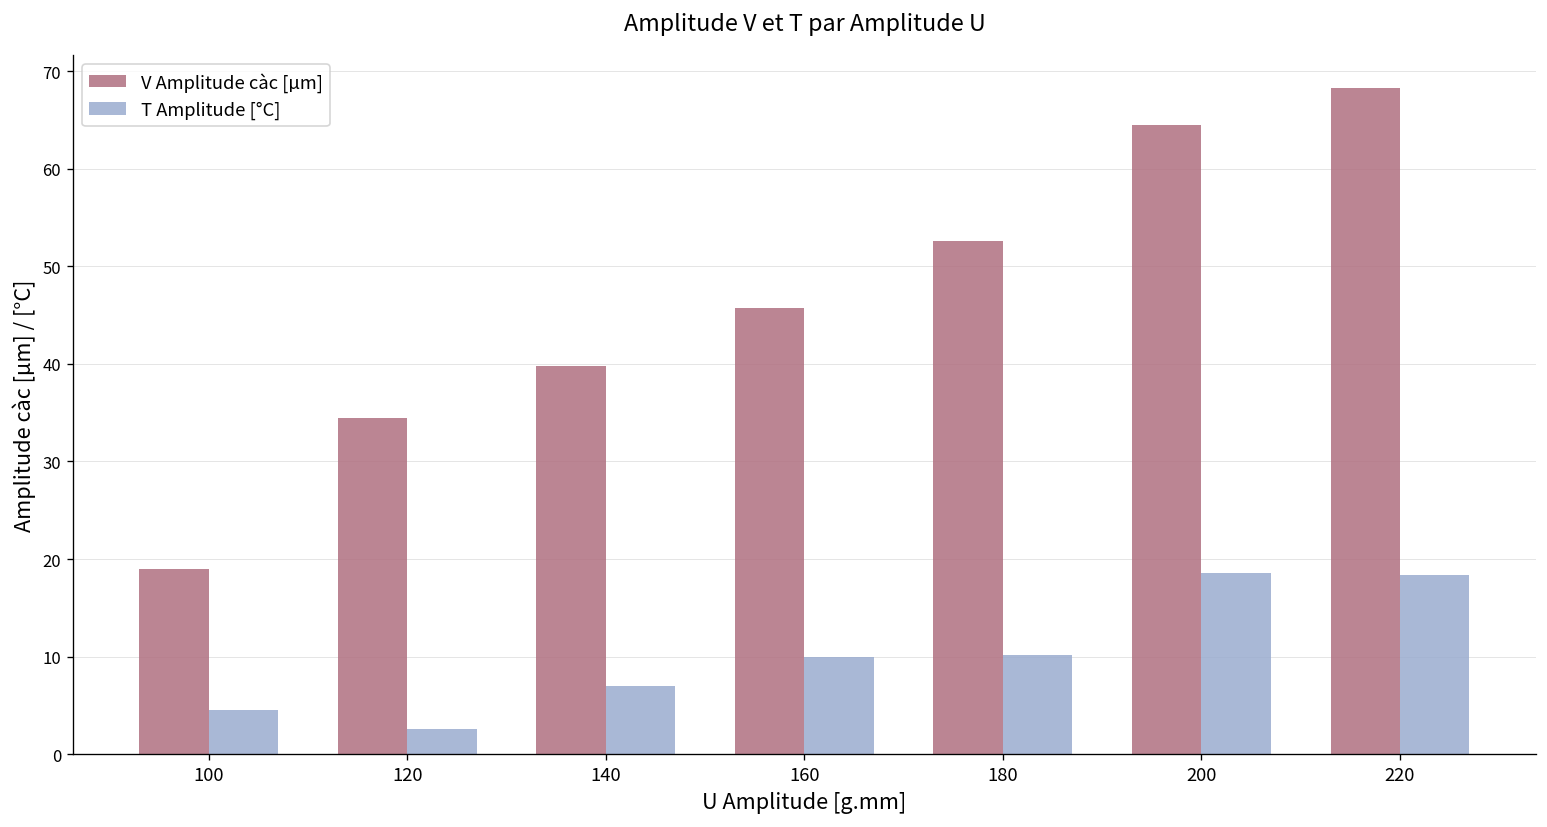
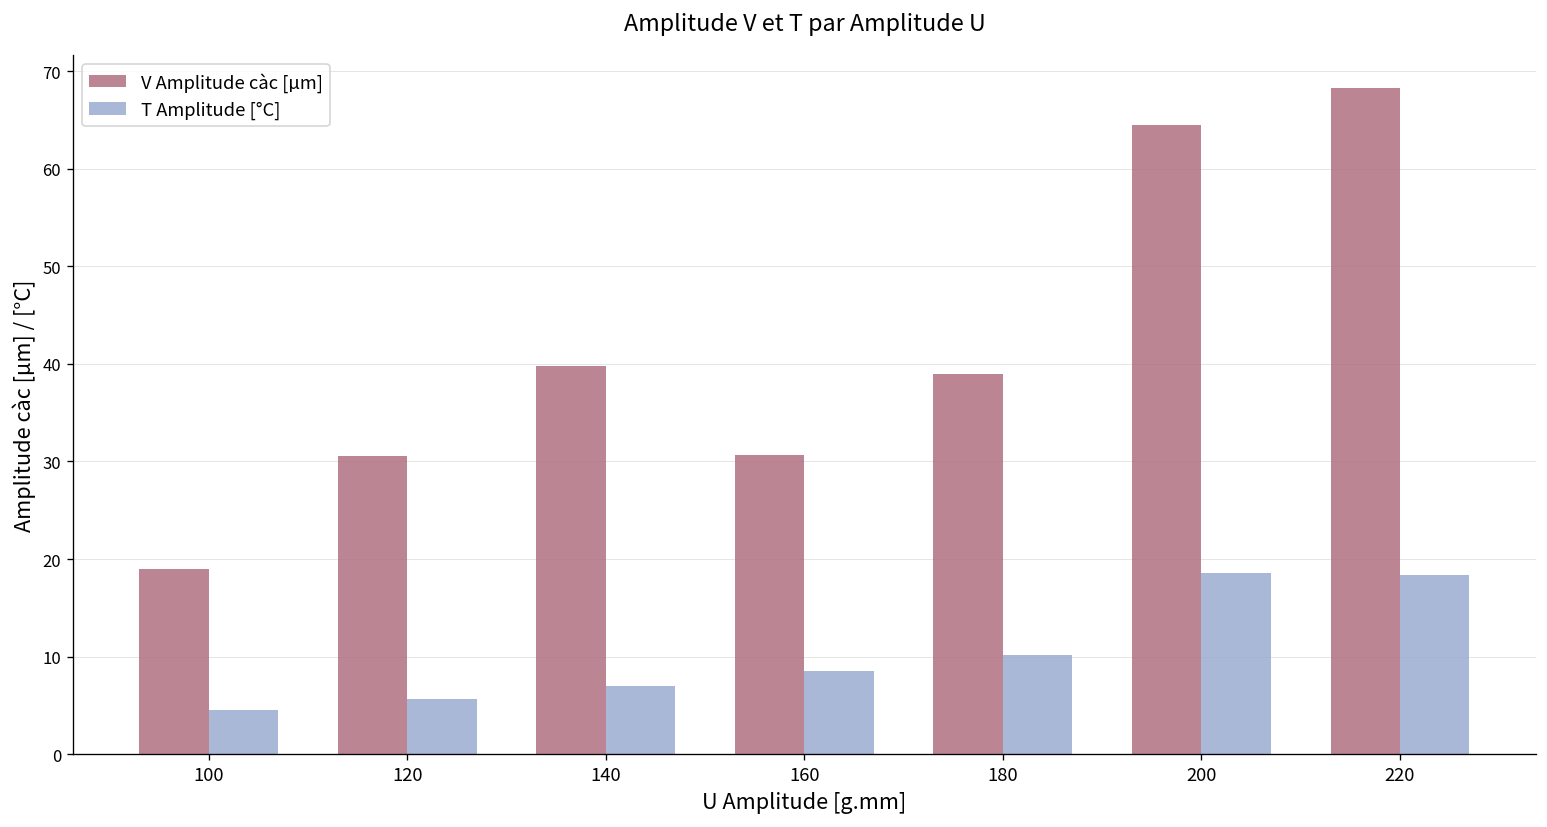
V Amplitude càc [µm], 120: 34 -> 31
T Amplitude [°C], 120: 3 -> 6
V Amplitude càc [µm], 160: 46 -> 31
T Amplitude [°C], 160: 10 -> 9
V Amplitude càc [µm], 180: 53 -> 39
